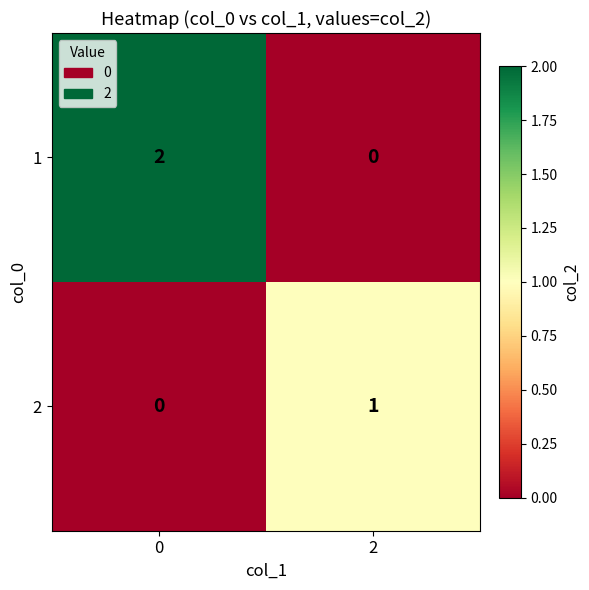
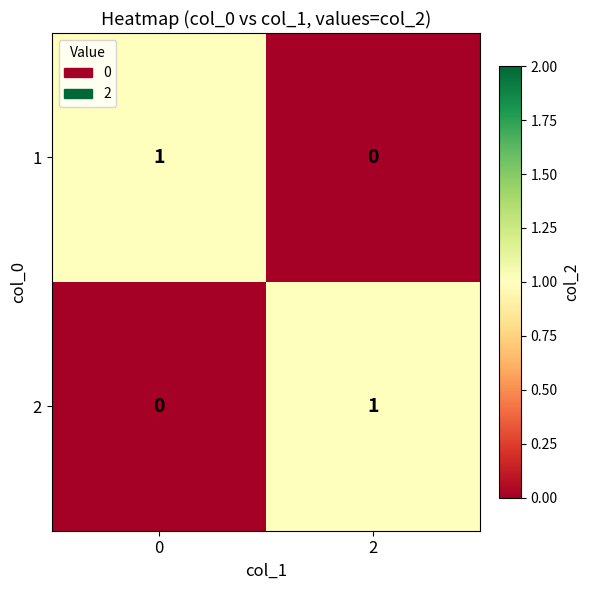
1, 0: 2 -> 1
